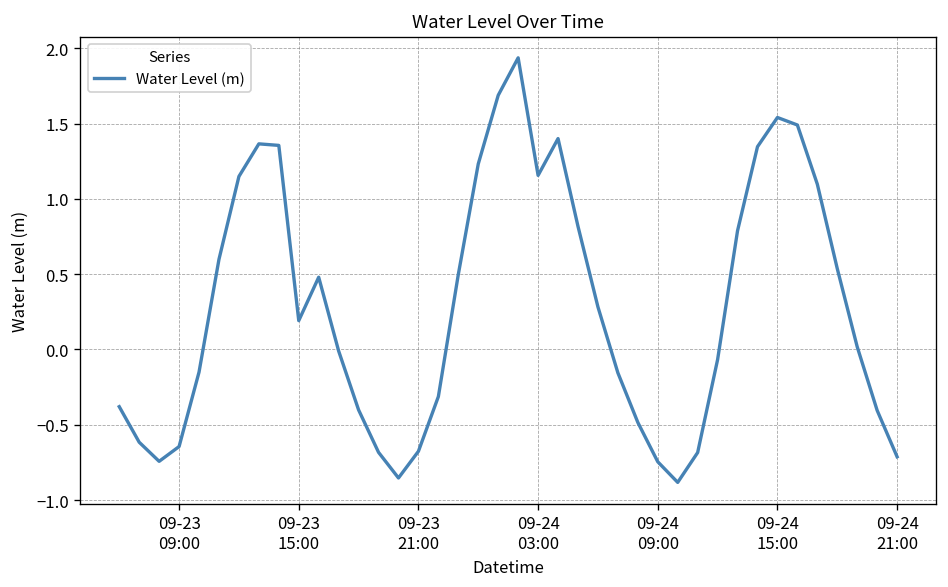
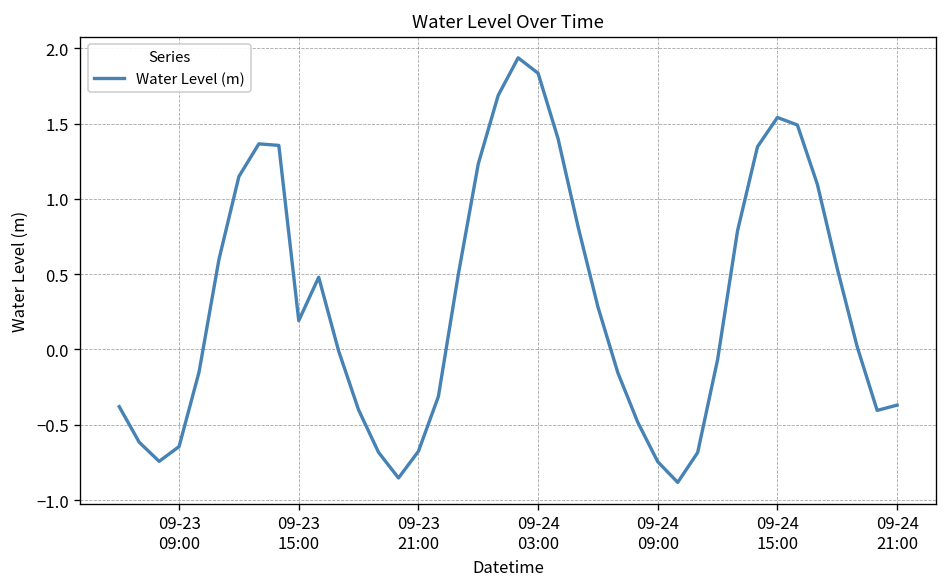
09-24 03:00: 1.16 -> 1.83
09-24 21:00: -0.71 -> -0.37
